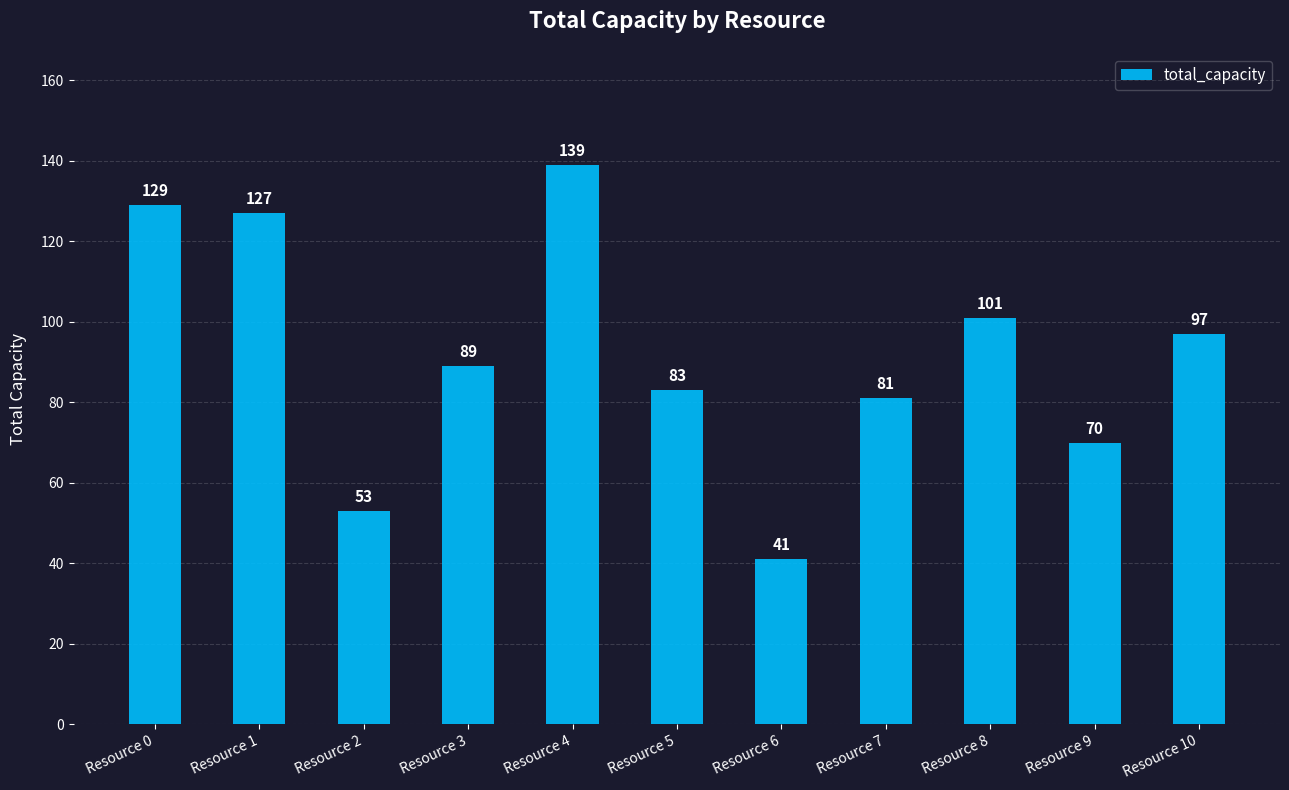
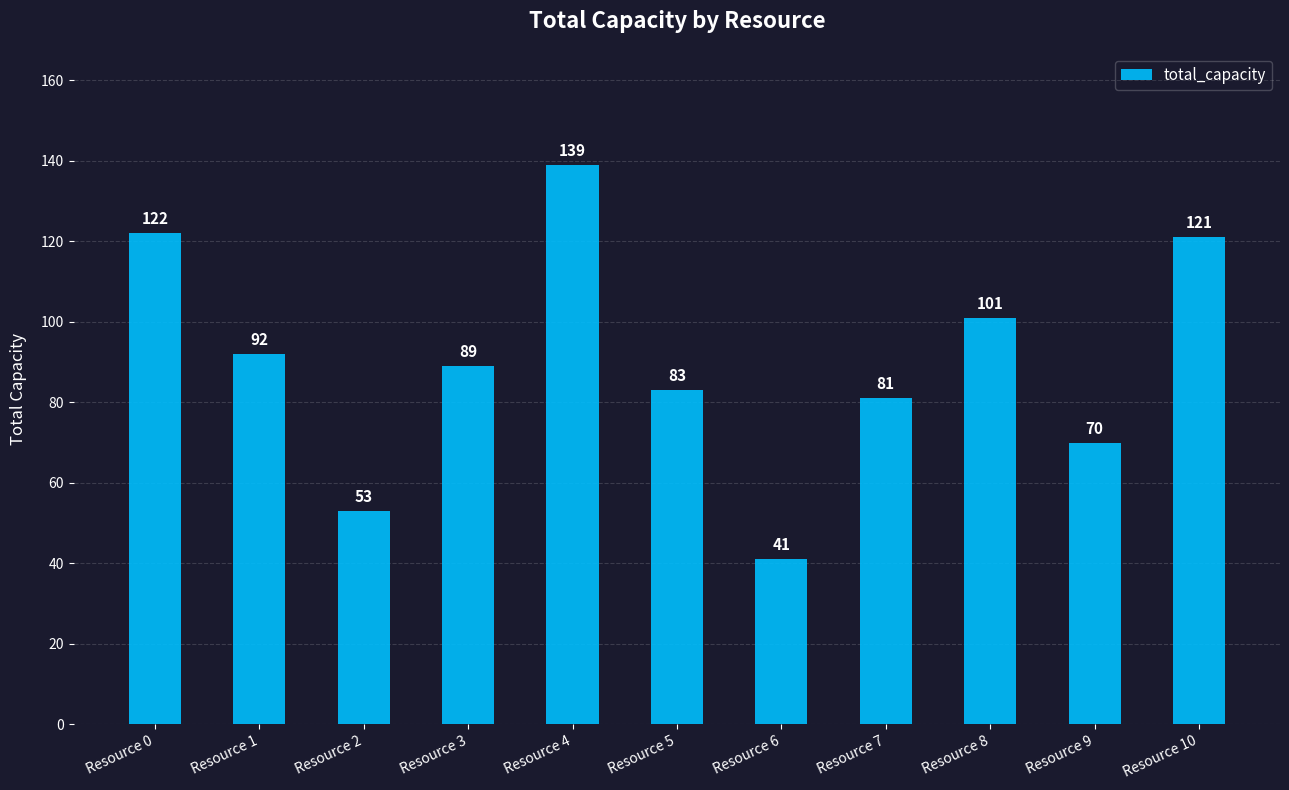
Resource 0: 129 -> 122
Resource 1: 127 -> 92
Resource 10: 97 -> 121
